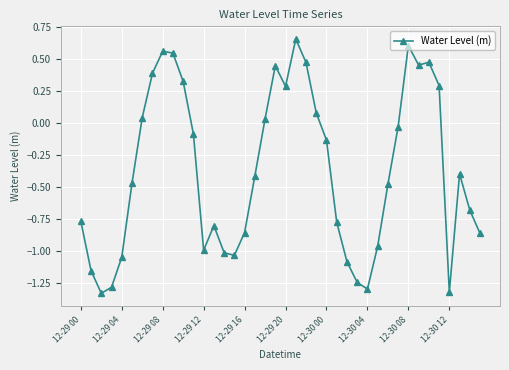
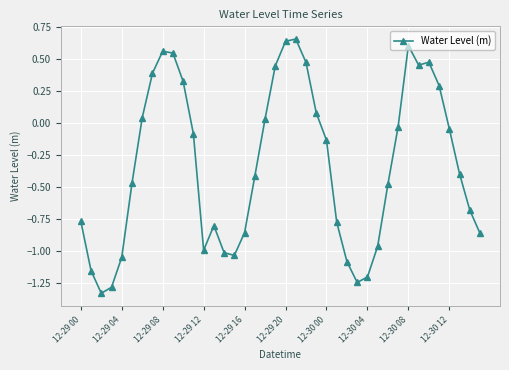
12-29 20: 0.29 -> 0.64
12-30 04: -1.30 -> -1.20
12-30 12: -1.32 -> -0.05
